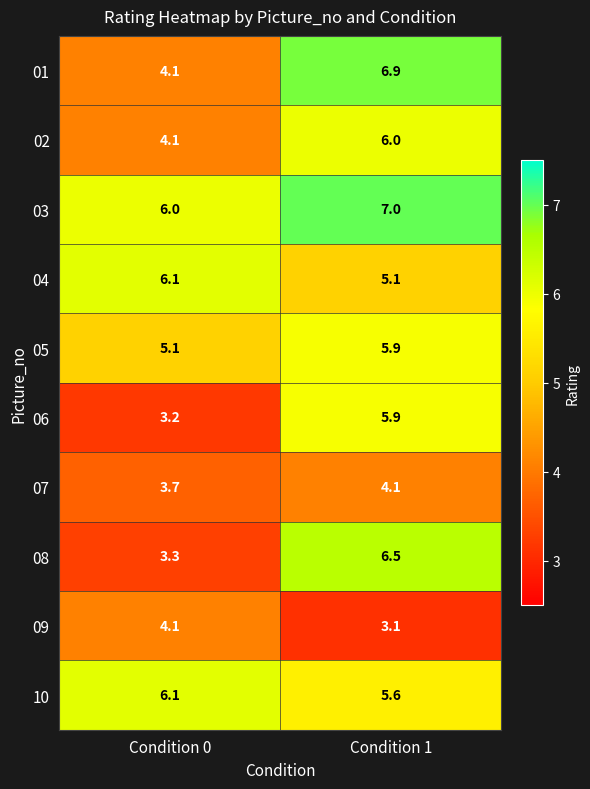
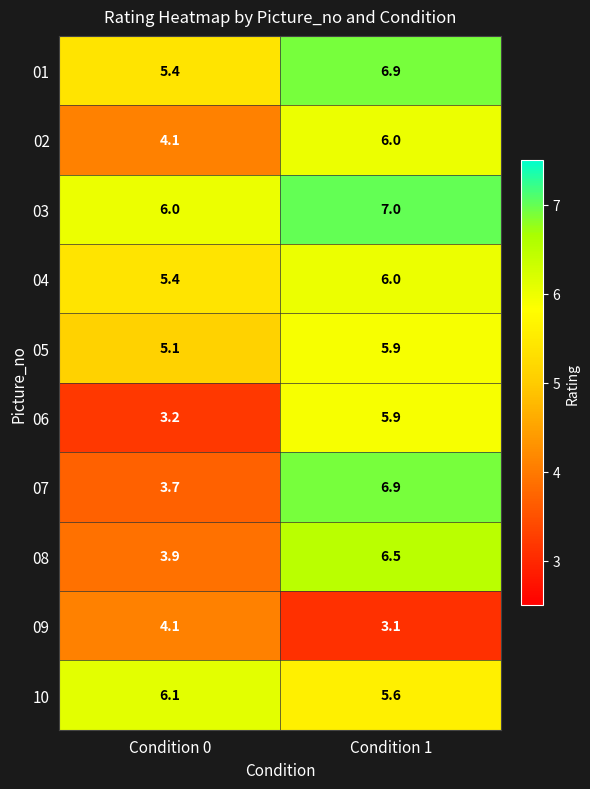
01, Condition 0: 4.1 -> 5.4
04, Condition 0: 6.1 -> 5.4
04, Condition 1: 5.1 -> 6.0
07, Condition 1: 4.1 -> 6.9
08, Condition 0: 3.3 -> 3.9
